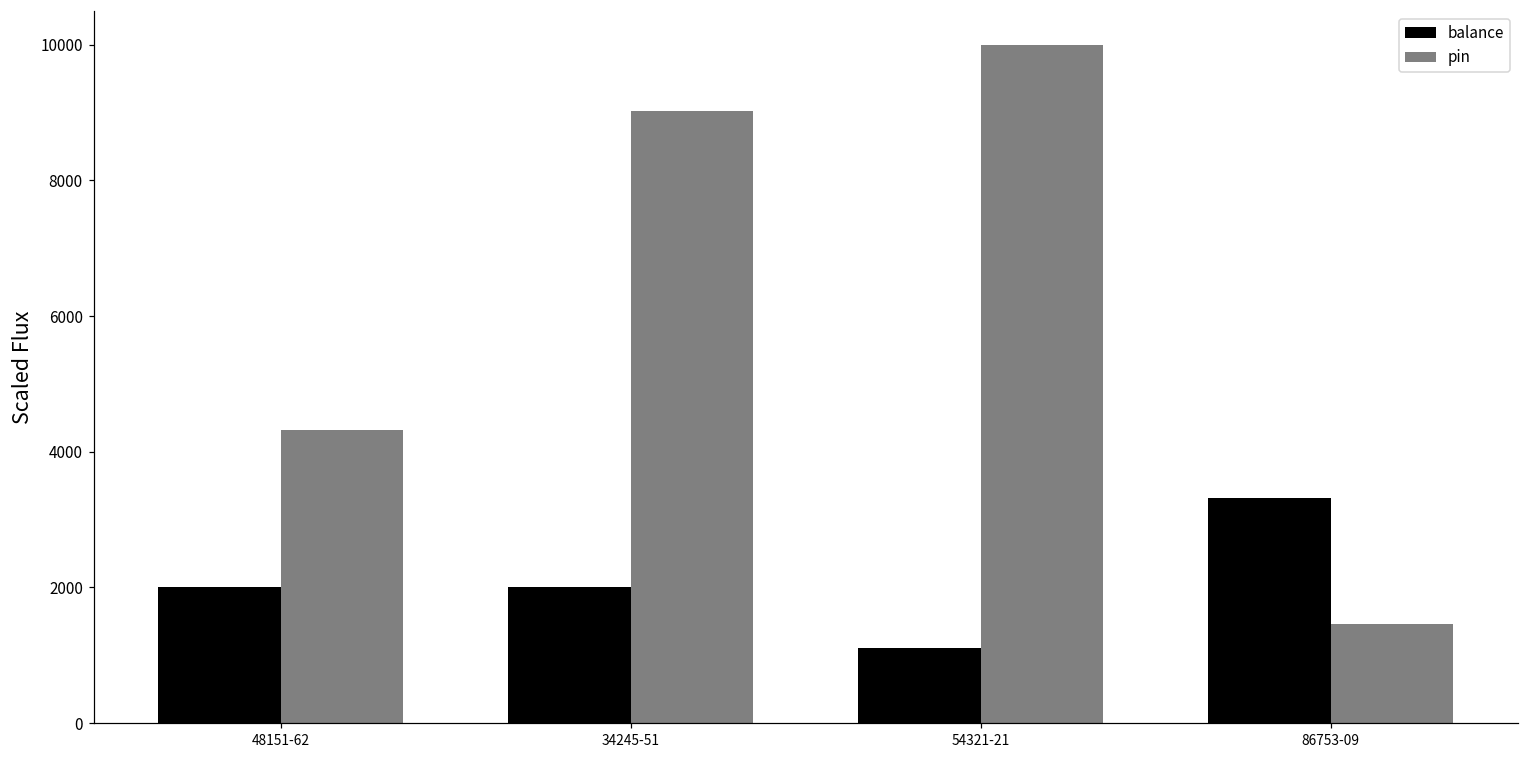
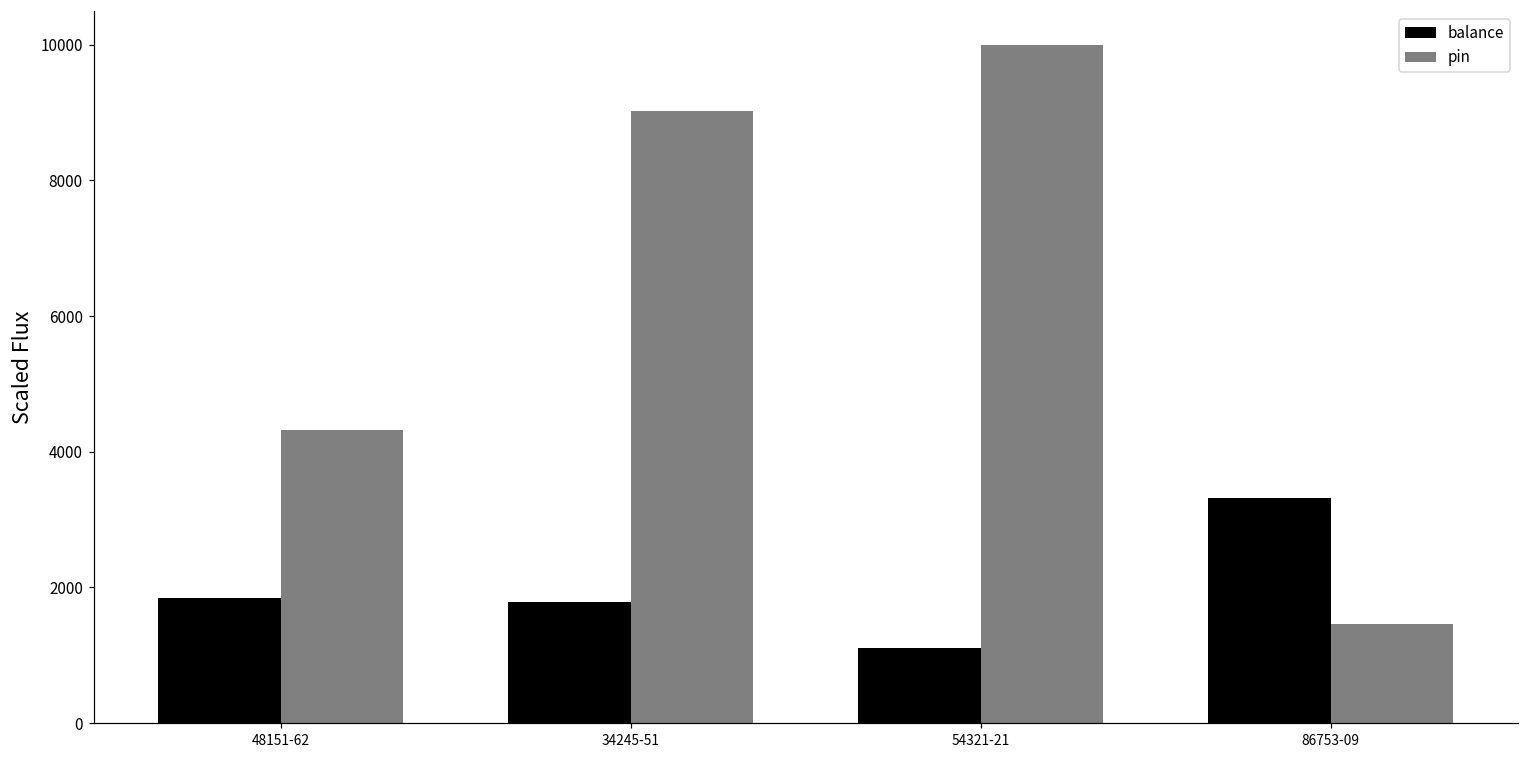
balance, 48151-62: 2000 -> 1800
balance, 34245-51: 2000 -> 1800
